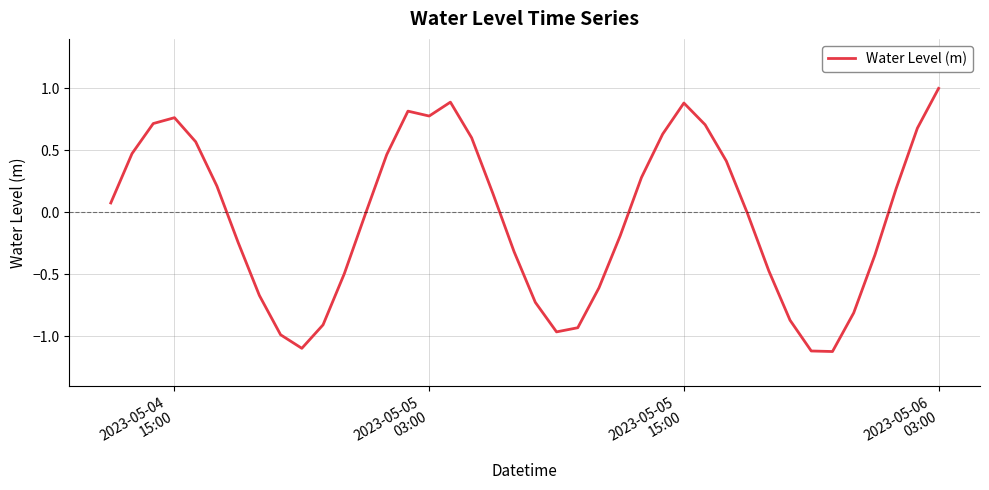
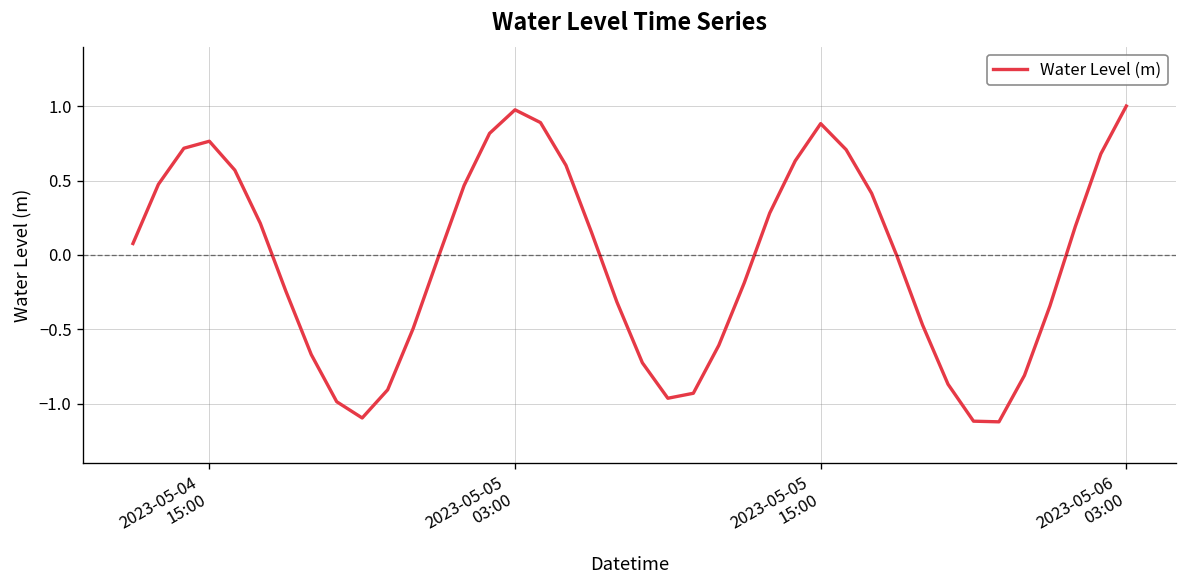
2023-05-05 03:00: 0.78 -> 0.98
